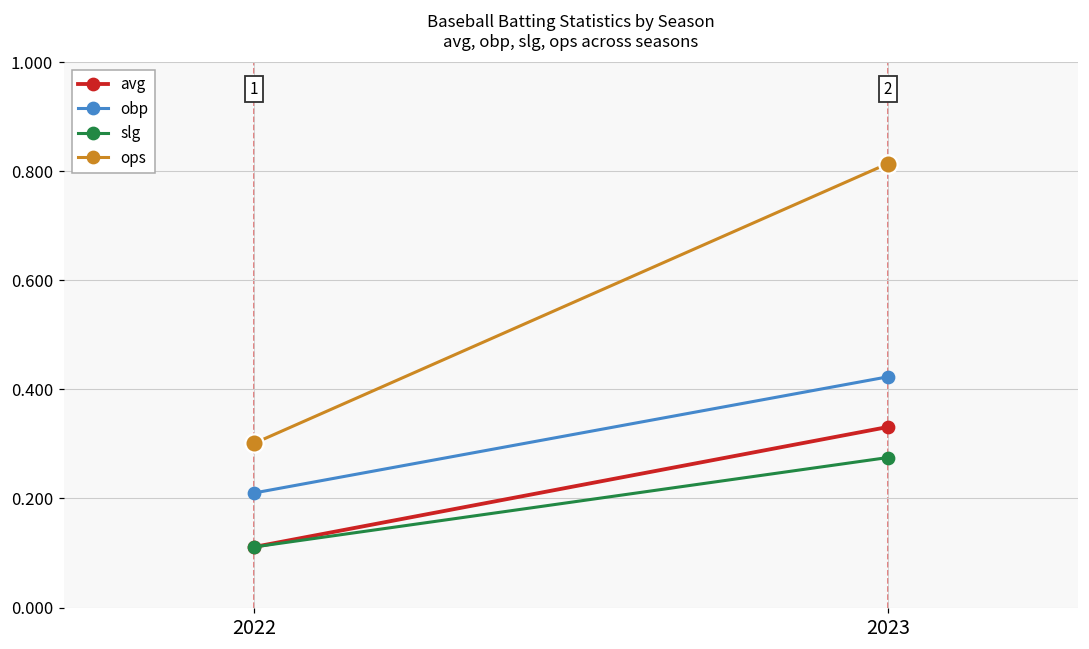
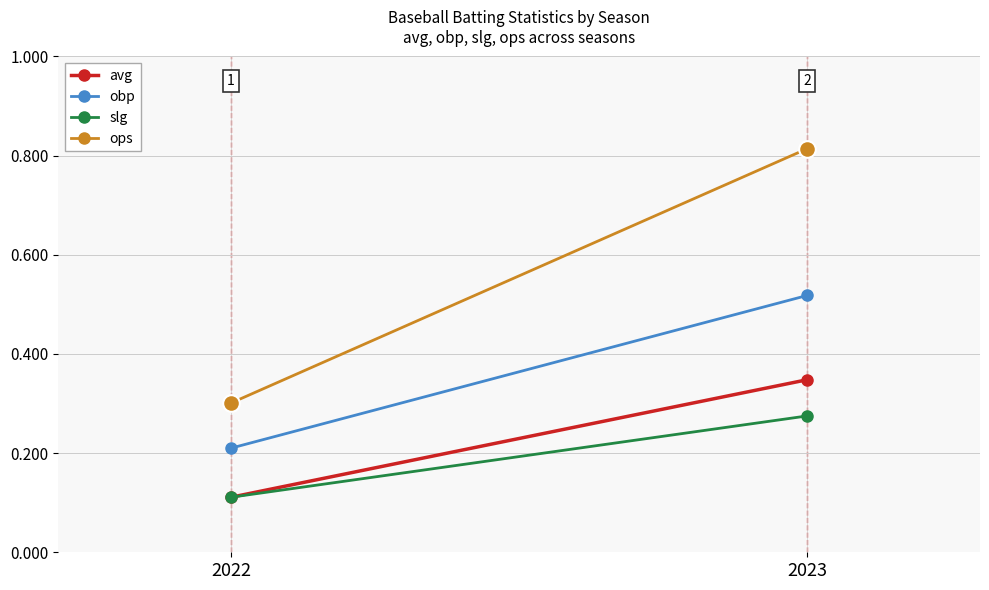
avg, 2023: 0.33 -> 0.35
obp, 2023: 0.42 -> 0.52
